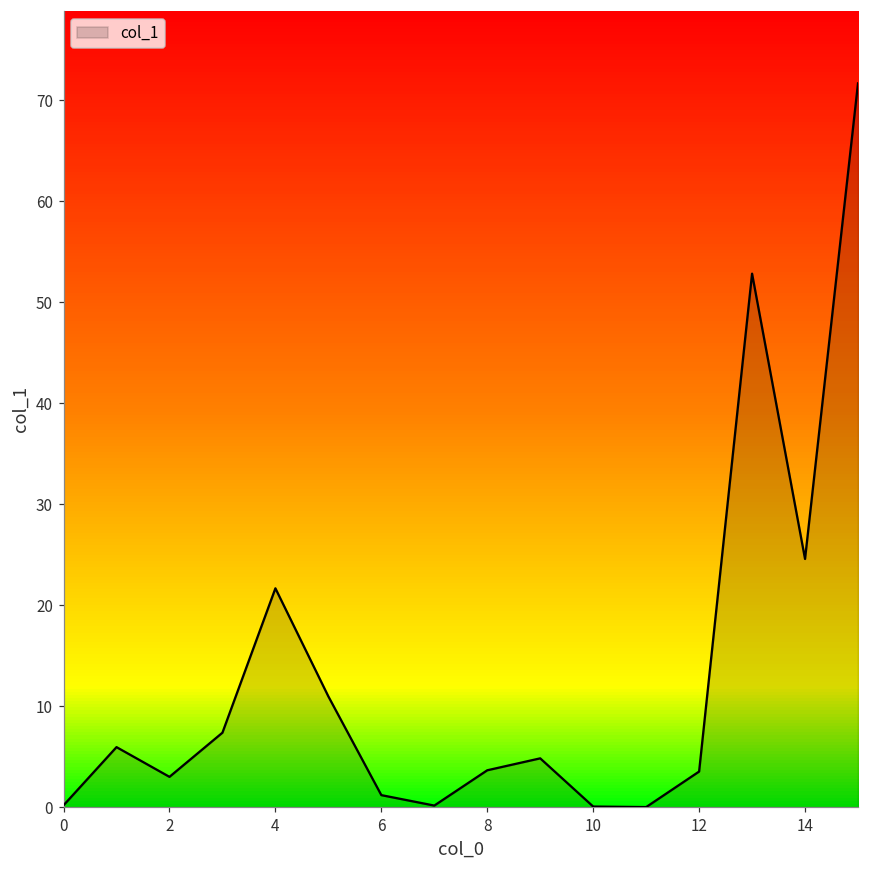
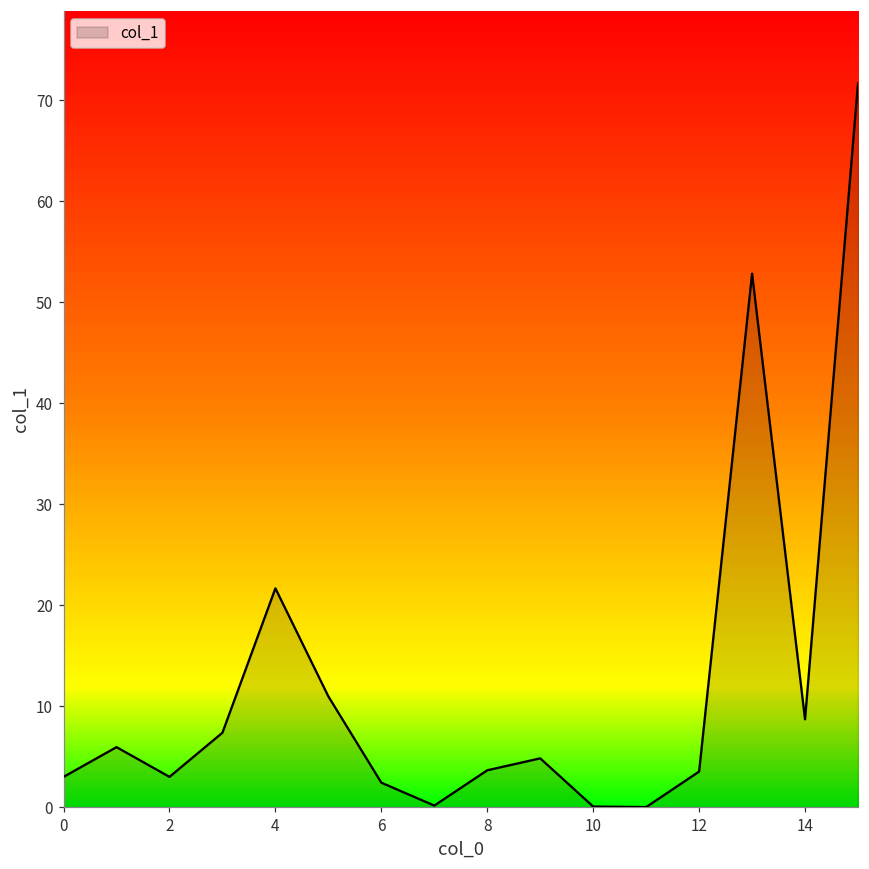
0: 0 -> 3
6: 1 -> 2
14: 25 -> 9
